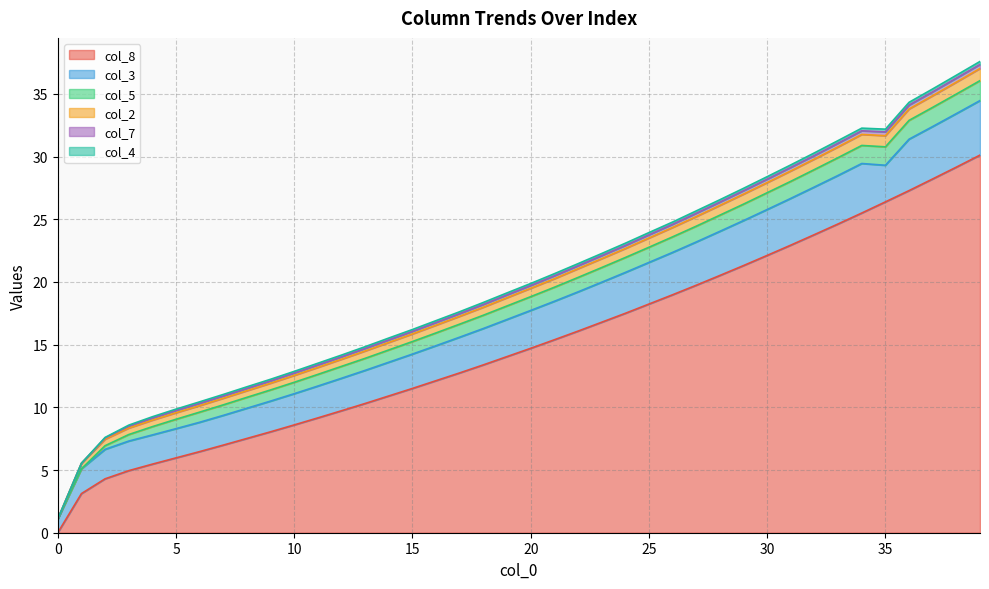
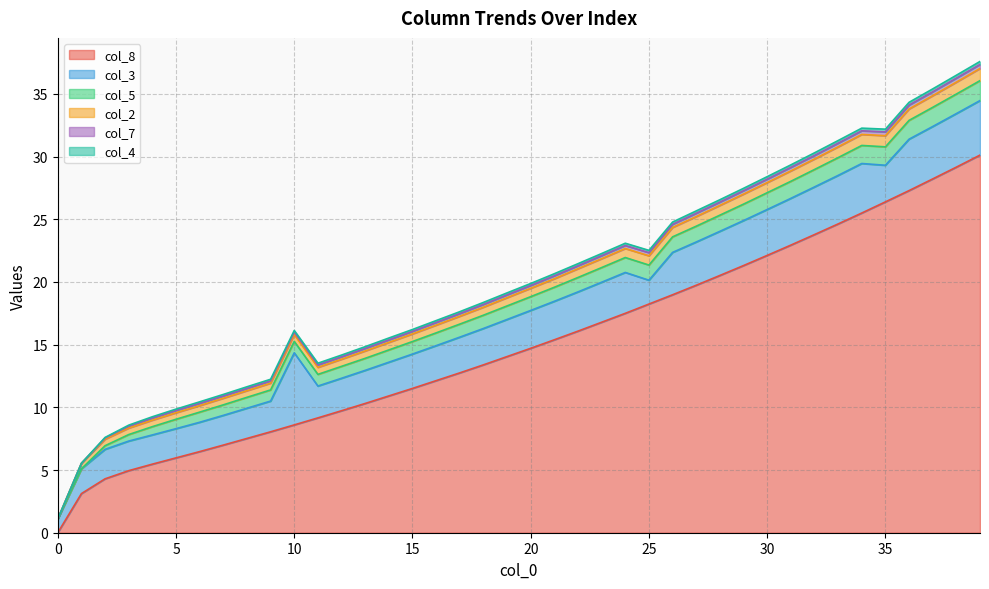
col_3, 10: 2.5 -> 5.8
col_3, 25: 3.3 -> 1.9
